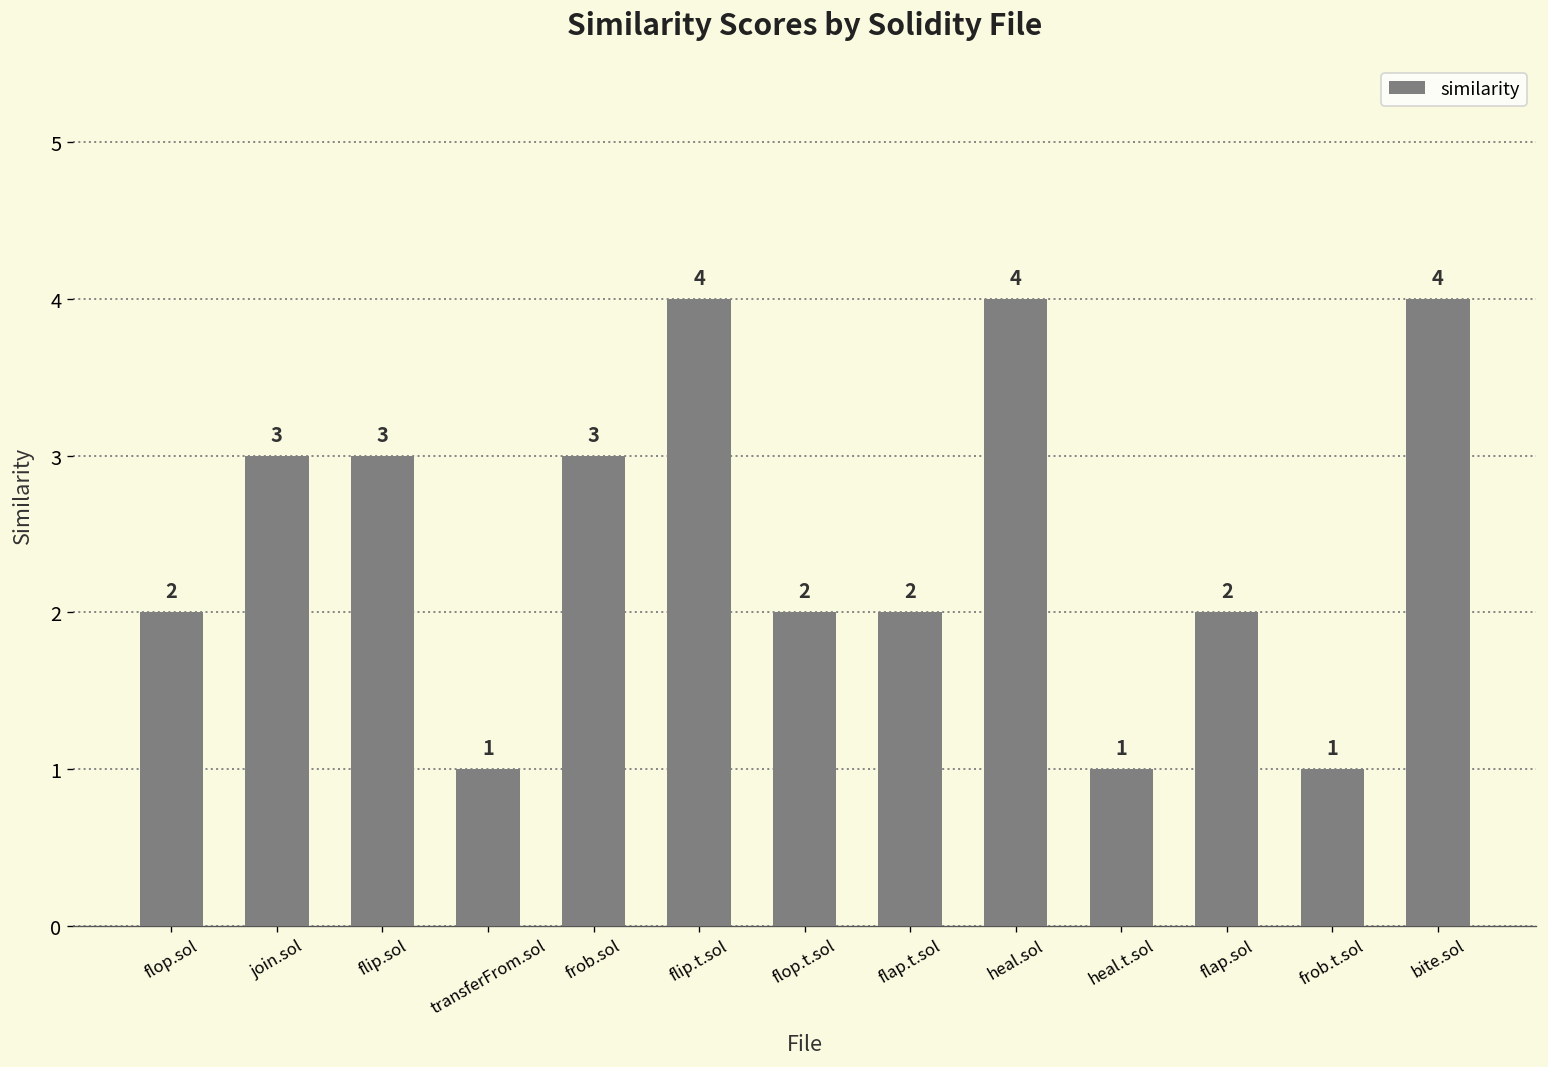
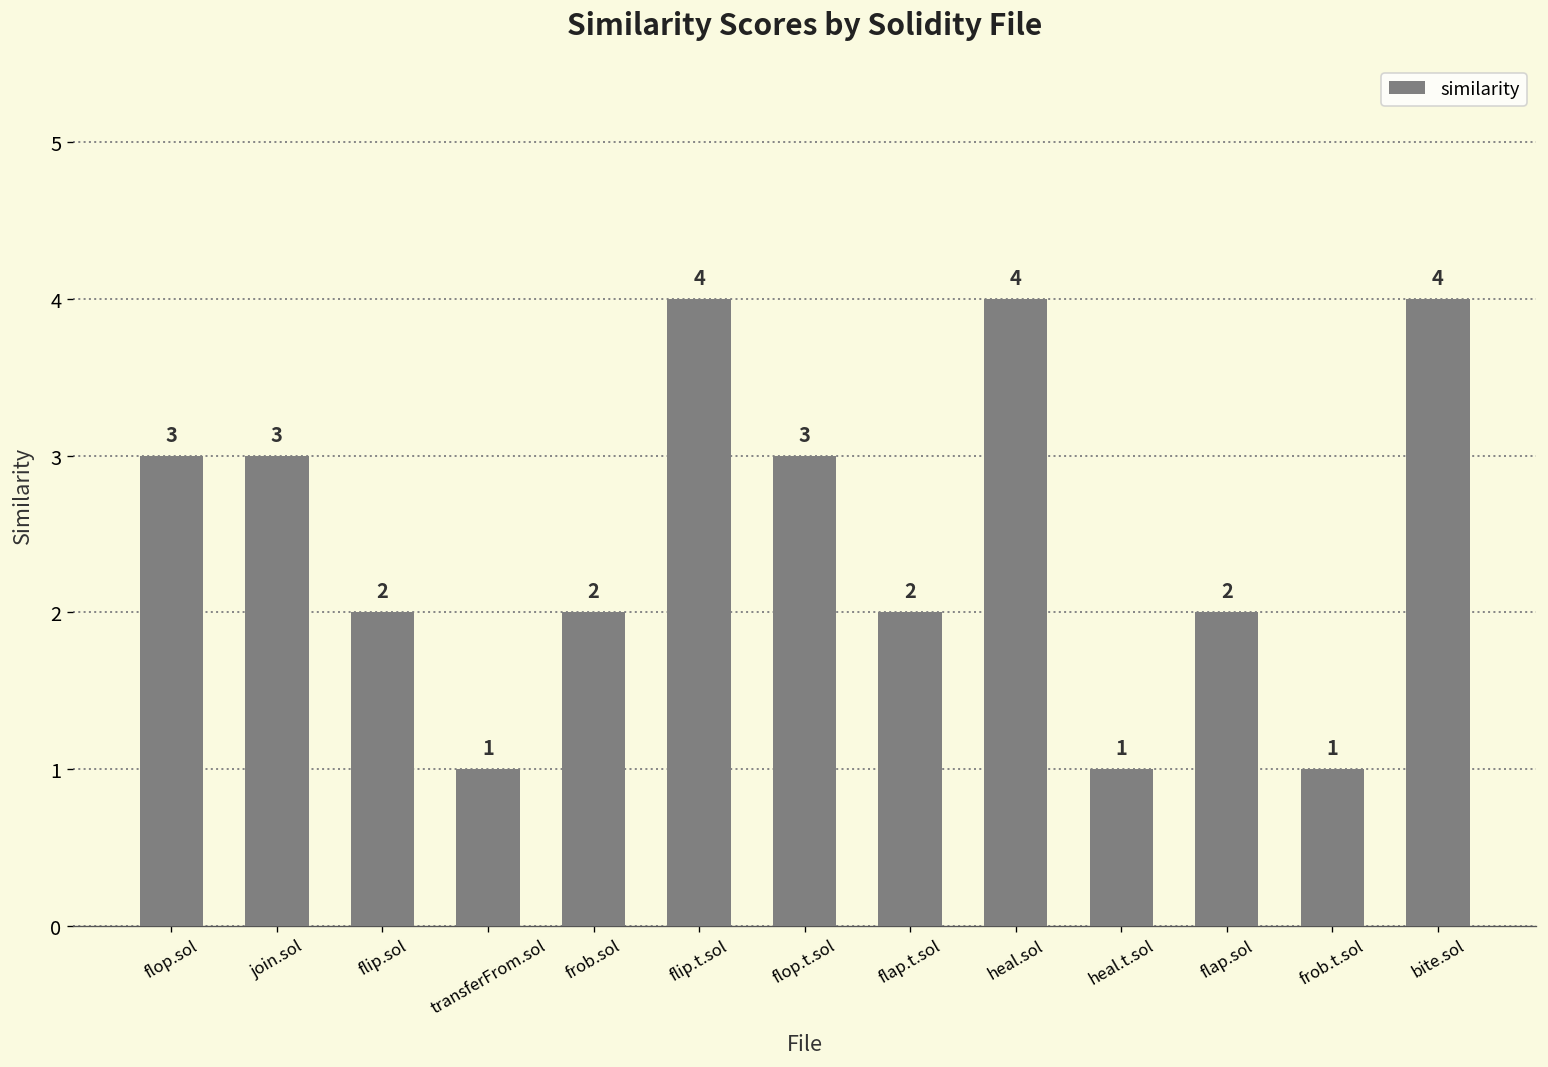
flop.sol: 2 -> 3
flip.sol: 3 -> 2
frob.sol: 3 -> 2
flop.t.sol: 2 -> 3
